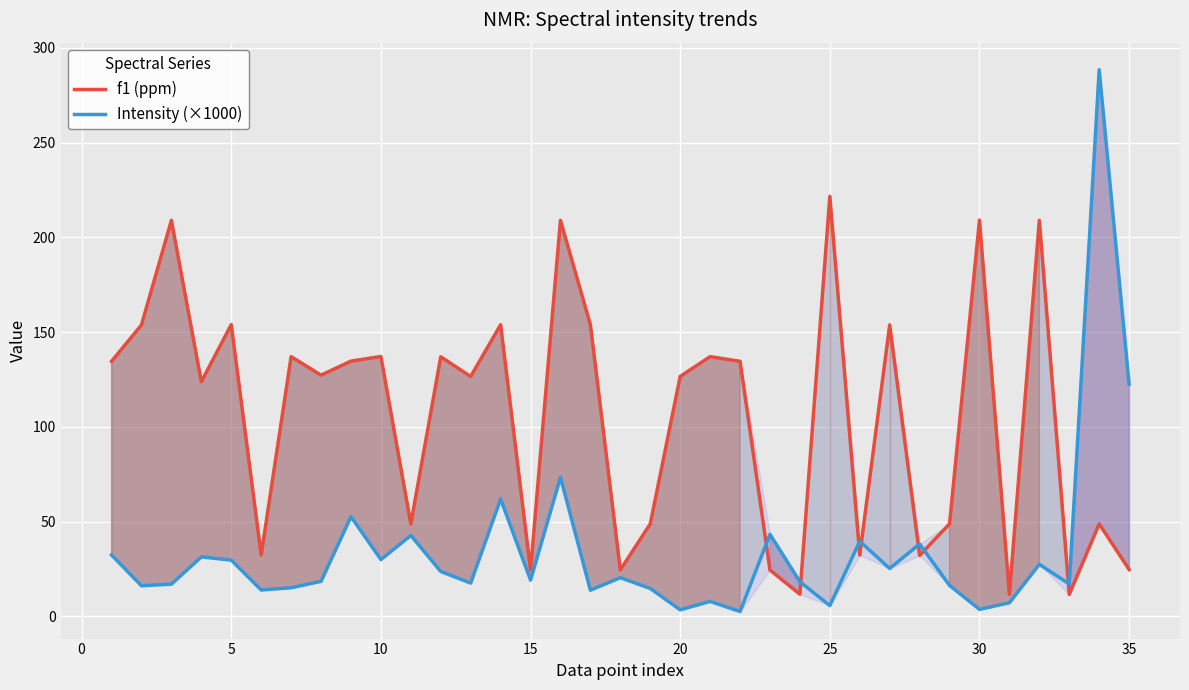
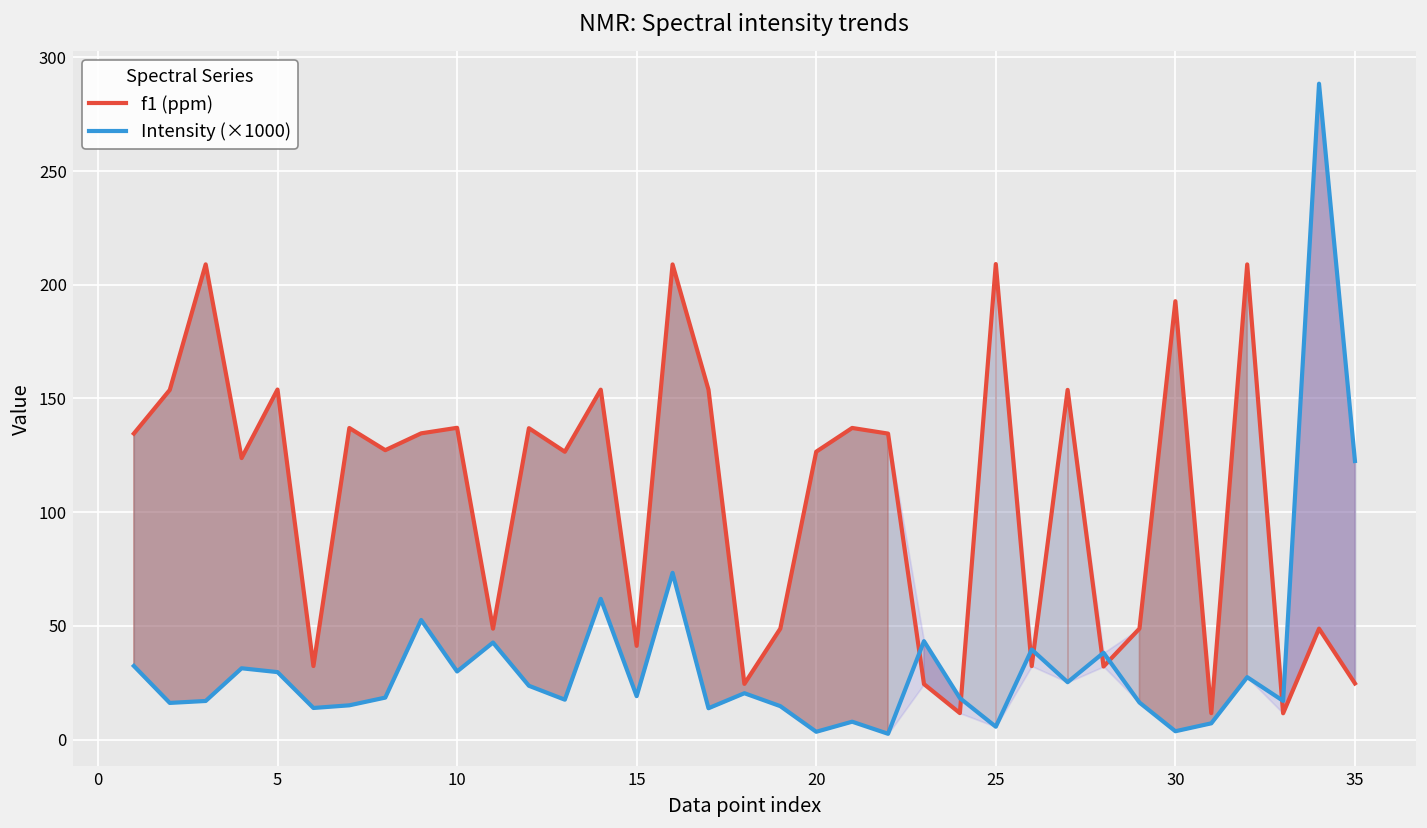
f1 (ppm), 15: 24 -> 41
f1 (ppm), 25: 222 -> 209
f1 (ppm), 30: 209 -> 193
